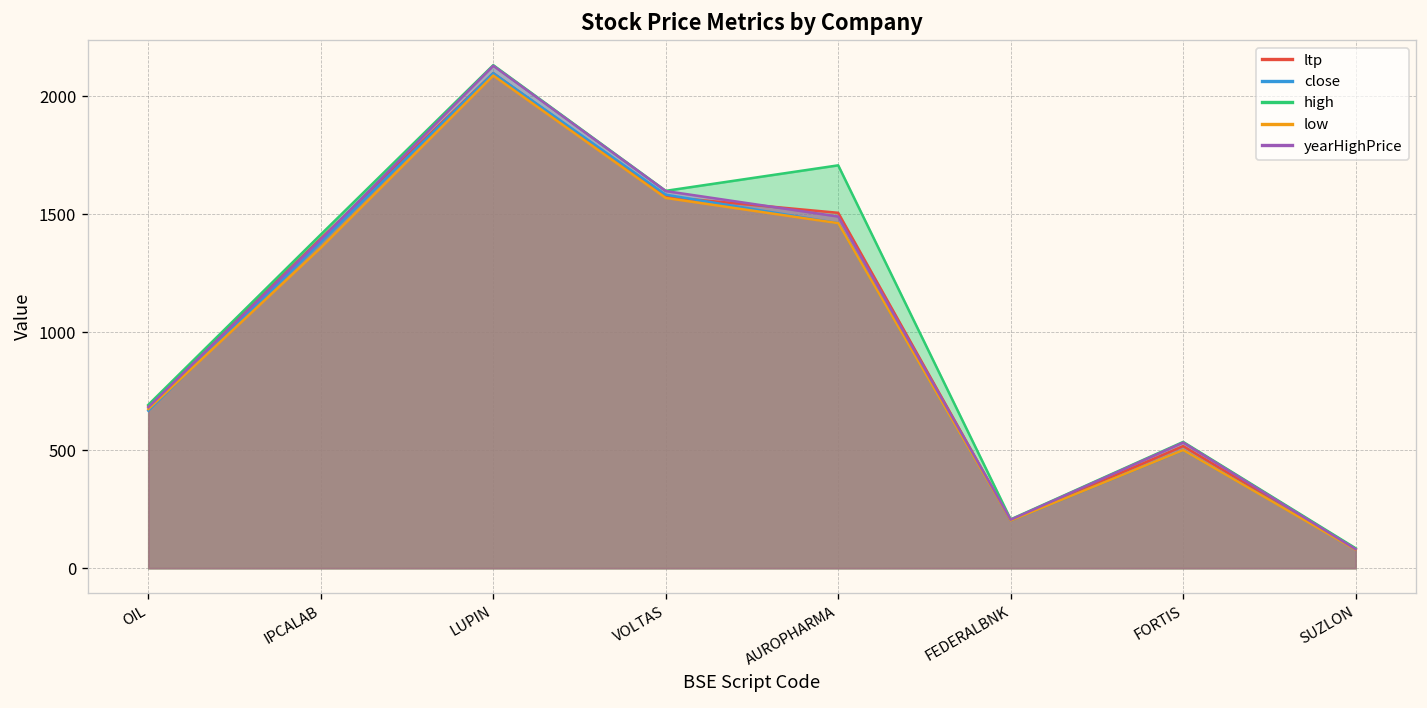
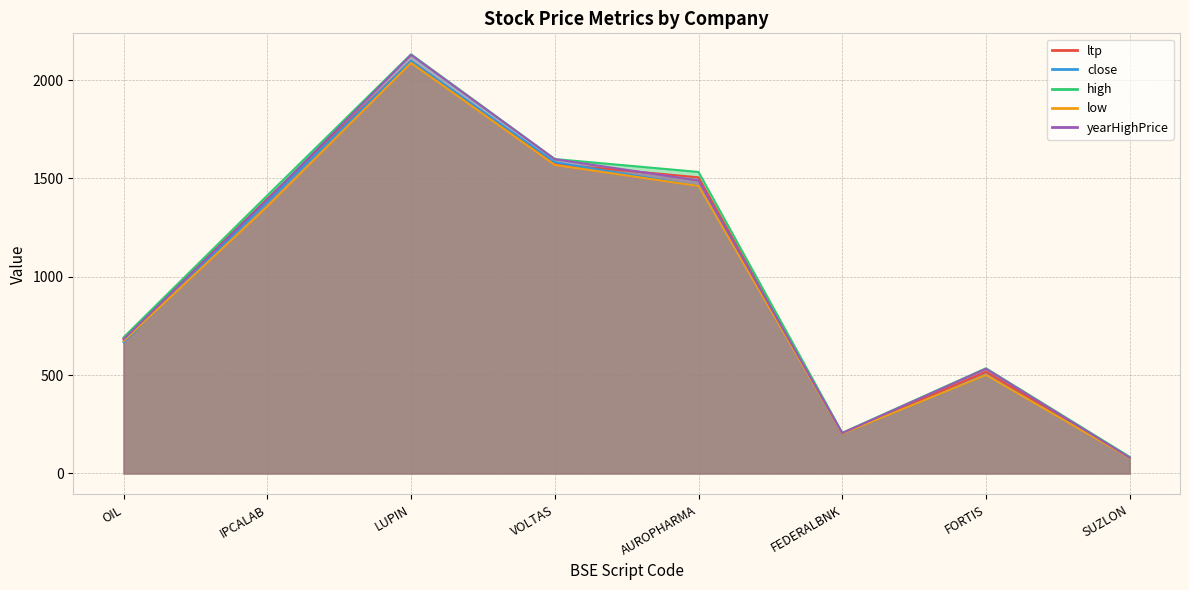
high, AUROPHARMA: 1710 -> 1530
